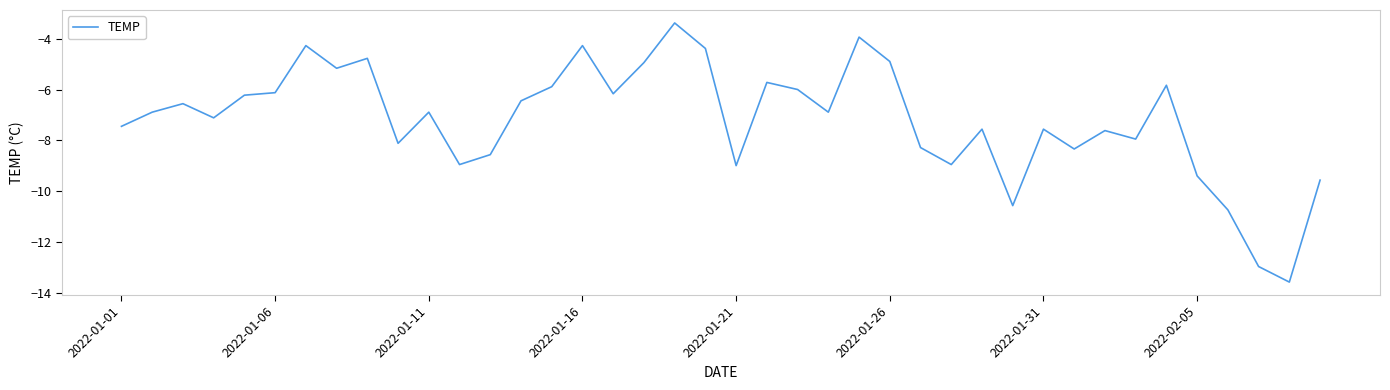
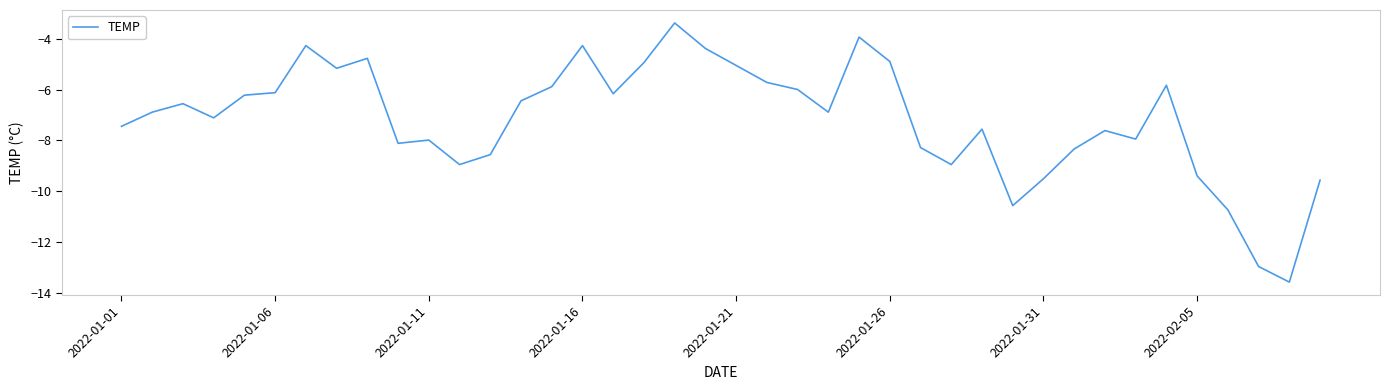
2022-01-11: -6.9 -> -8.0
2022-01-21: -9.0 -> -5.1
2022-01-31: -7.6 -> -9.5
